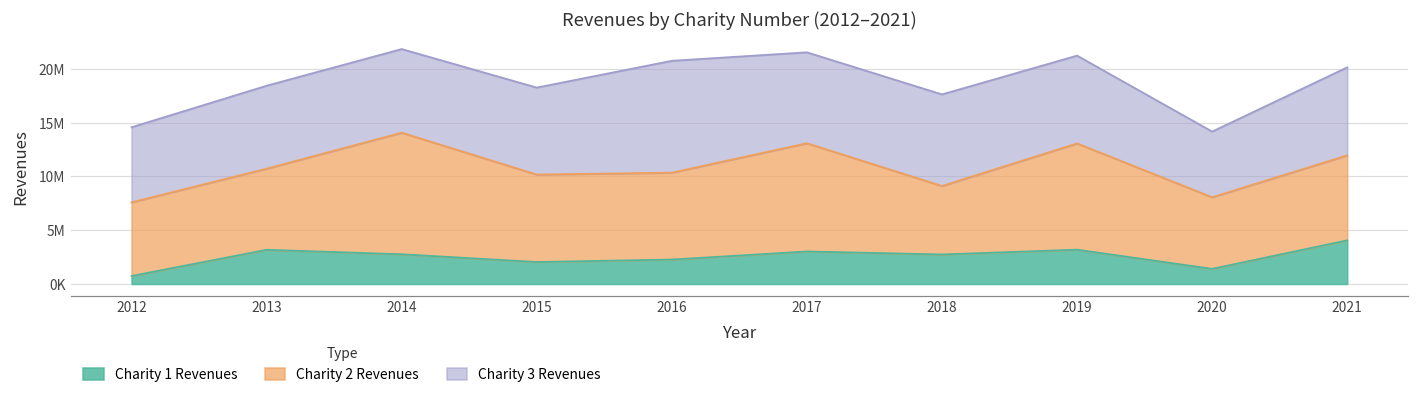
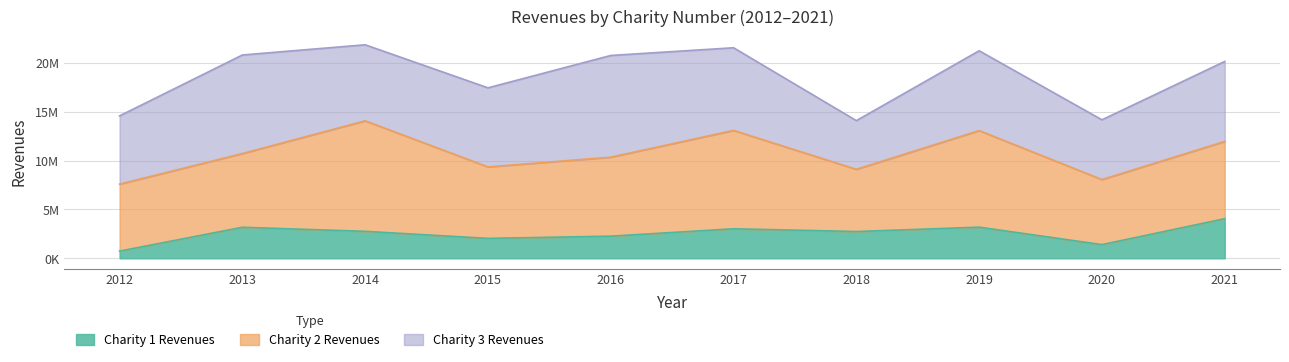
Charity 3 Revenues, 2013: 8000000 -> 10000000
Charity 2 Revenues, 2015: 8000000 -> 7000000
Charity 3 Revenues, 2018: 9000000 -> 5000000
